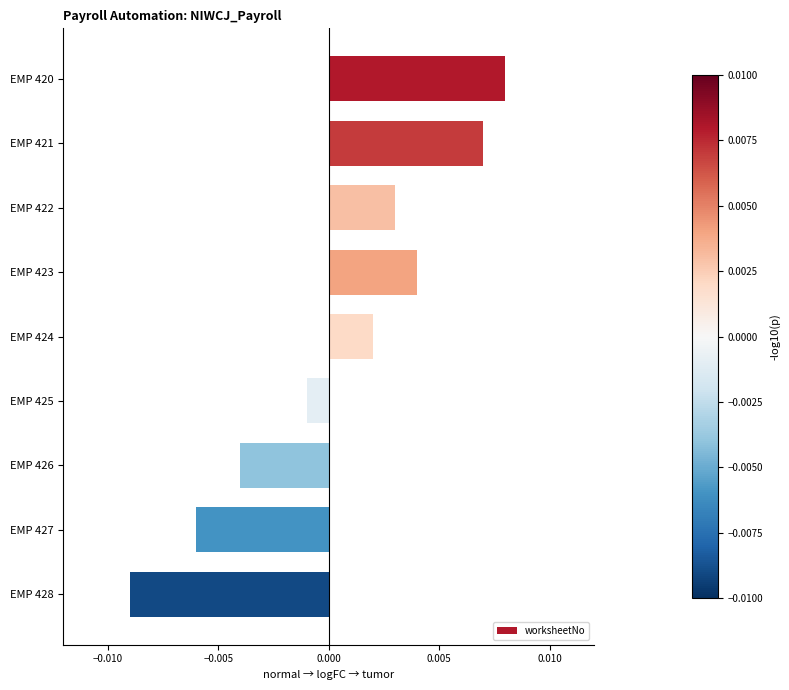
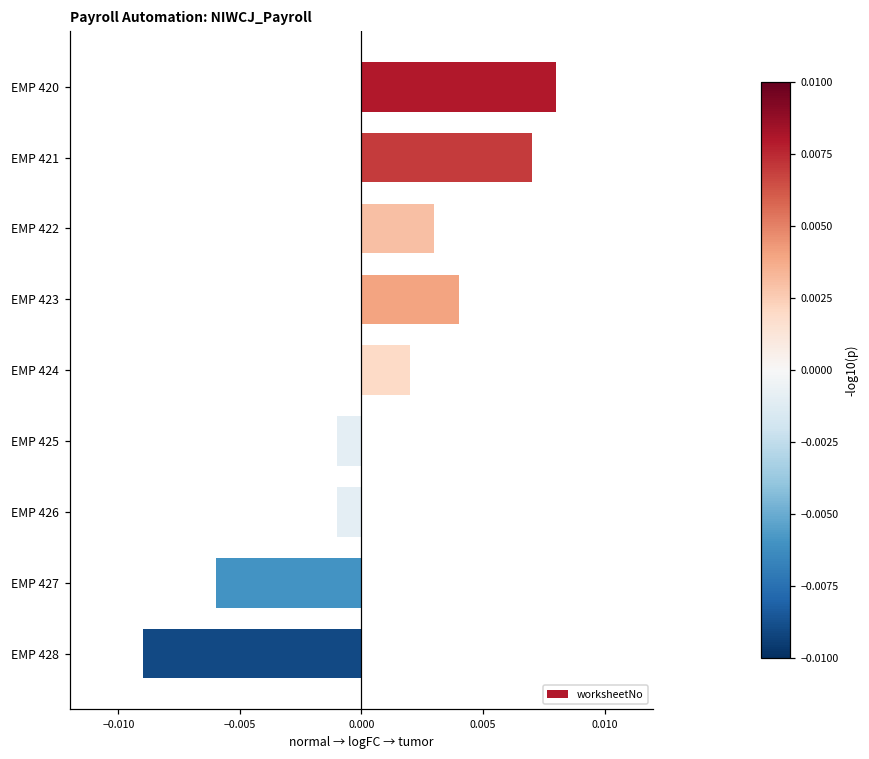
EMP 426: -0.004 -> -0.001
